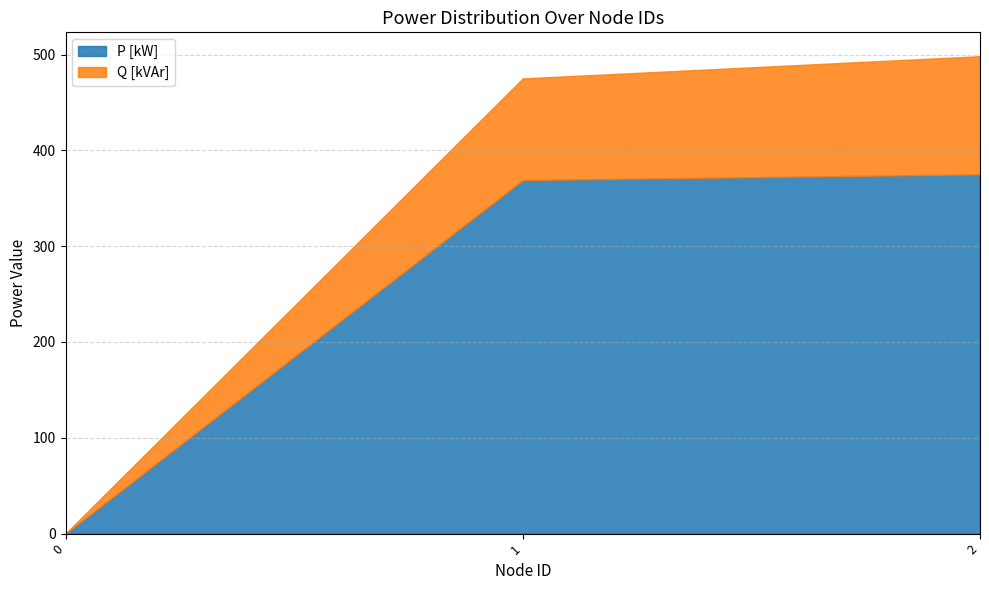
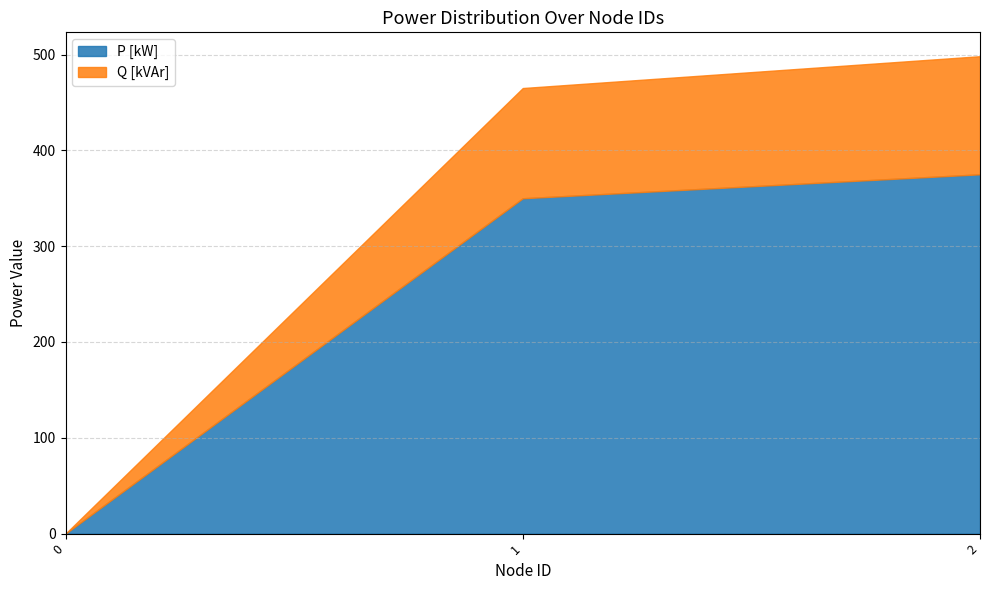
P [kW], 1: 370 -> 350
Q [kVAr], 1: 110 -> 120
